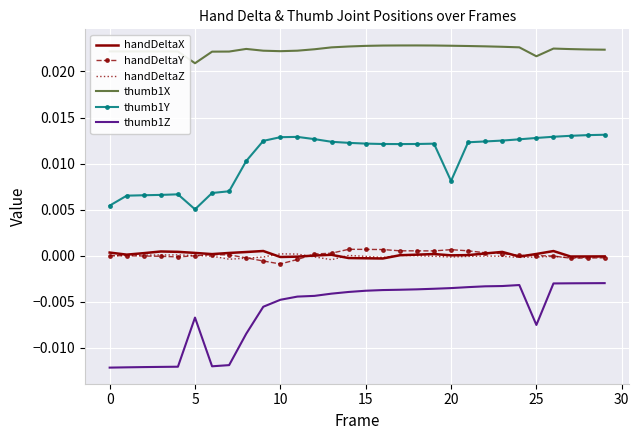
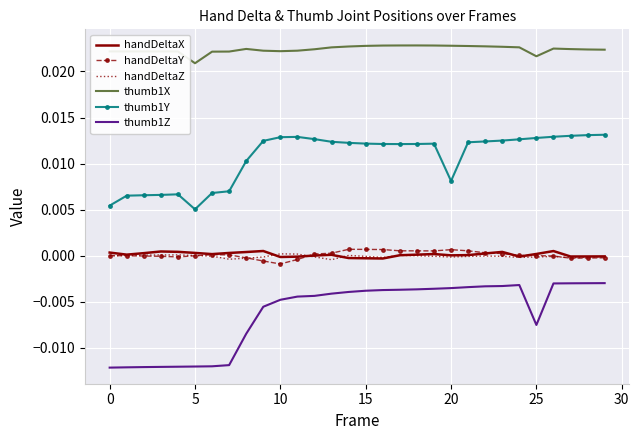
thumb1Z, 5: -0.007 -> -0.012
